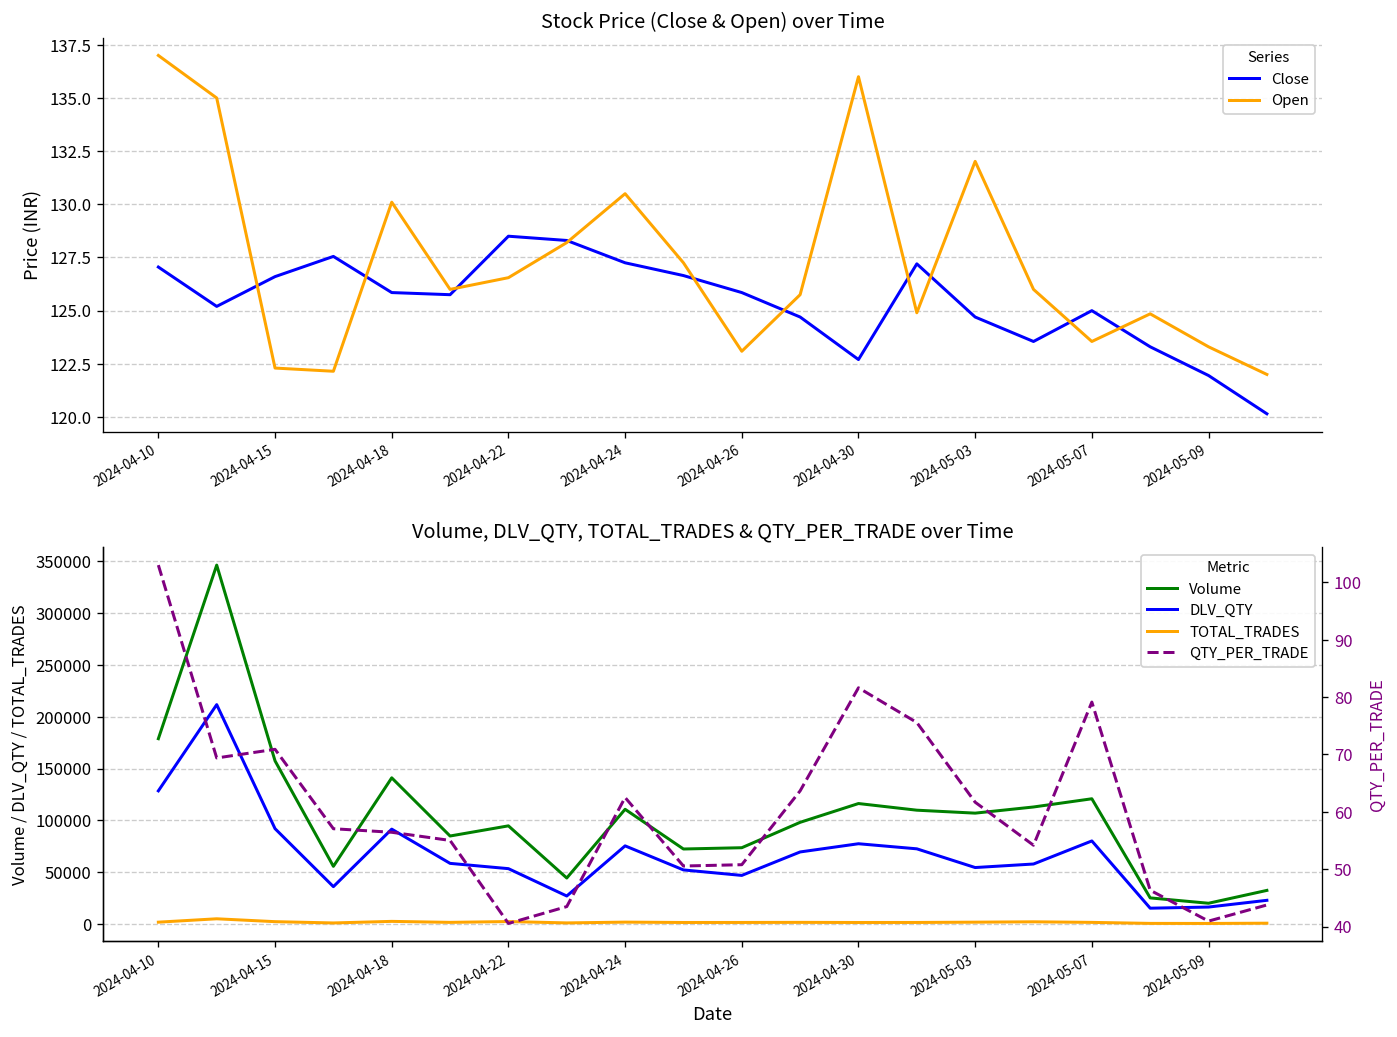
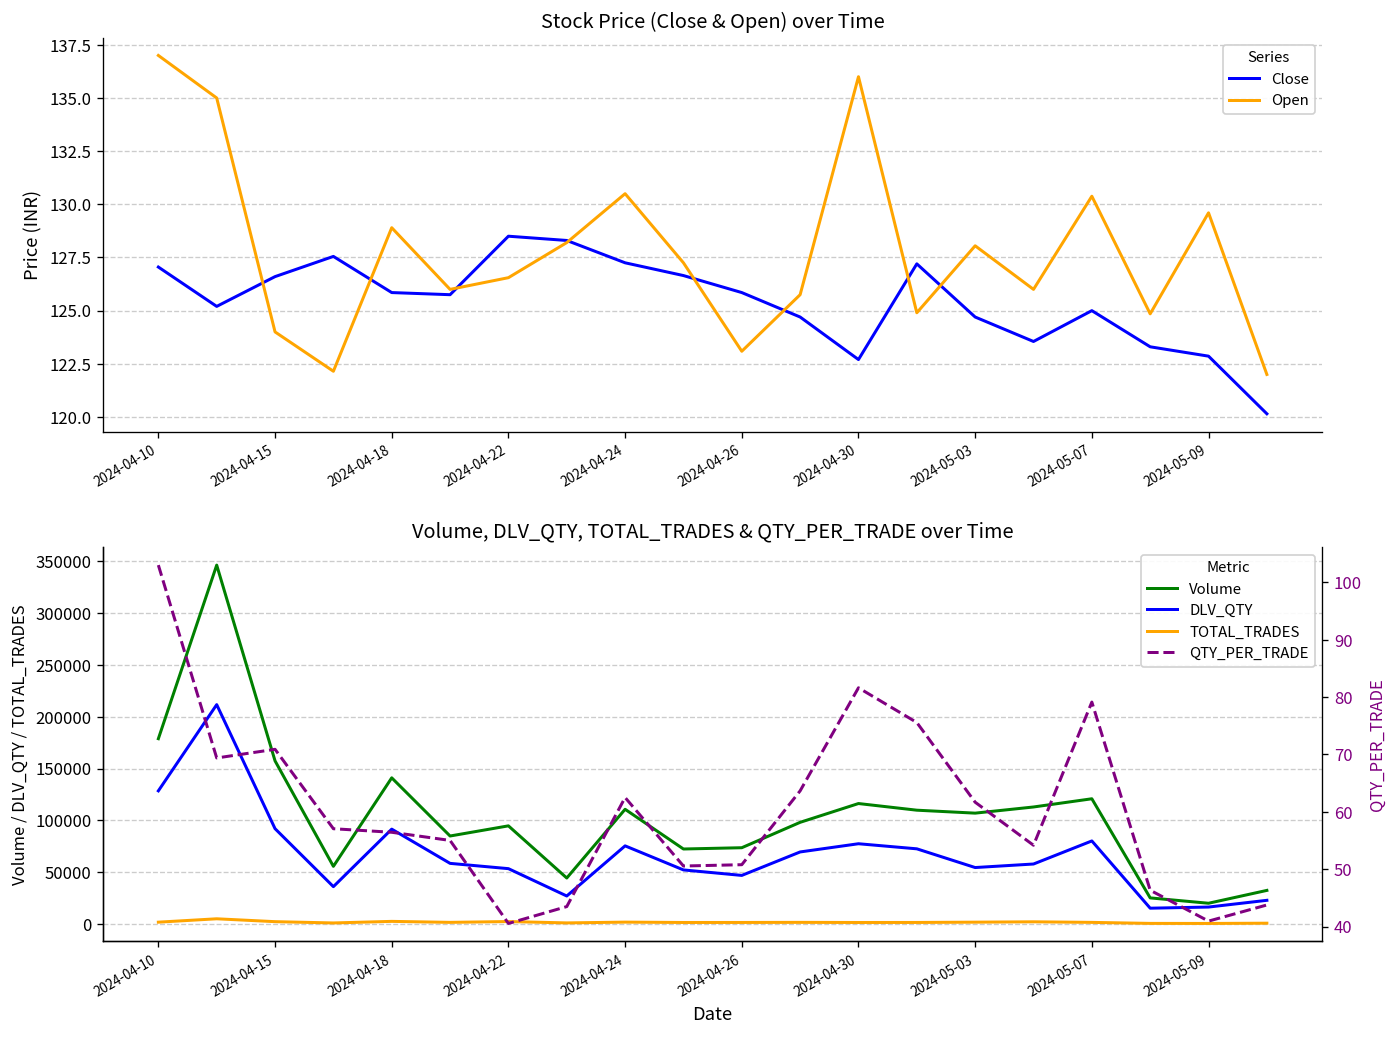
Stock Price (Close & Open) over Time, Open, 2024-04-15: 122.3 -> 124.0
Stock Price (Close & Open) over Time, Open, 2024-04-18: 130.1 -> 128.9
Stock Price (Close & Open) over Time, Open, 2024-05-03: 132.0 -> 128.1
Stock Price (Close & Open) over Time, Open, 2024-05-07: 123.6 -> 130.4
Stock Price (Close & Open) over Time, Close, 2024-05-09: 122.0 -> 122.9
Stock Price (Close & Open) over Time, Open, 2024-05-09: 123.3 -> 129.6
